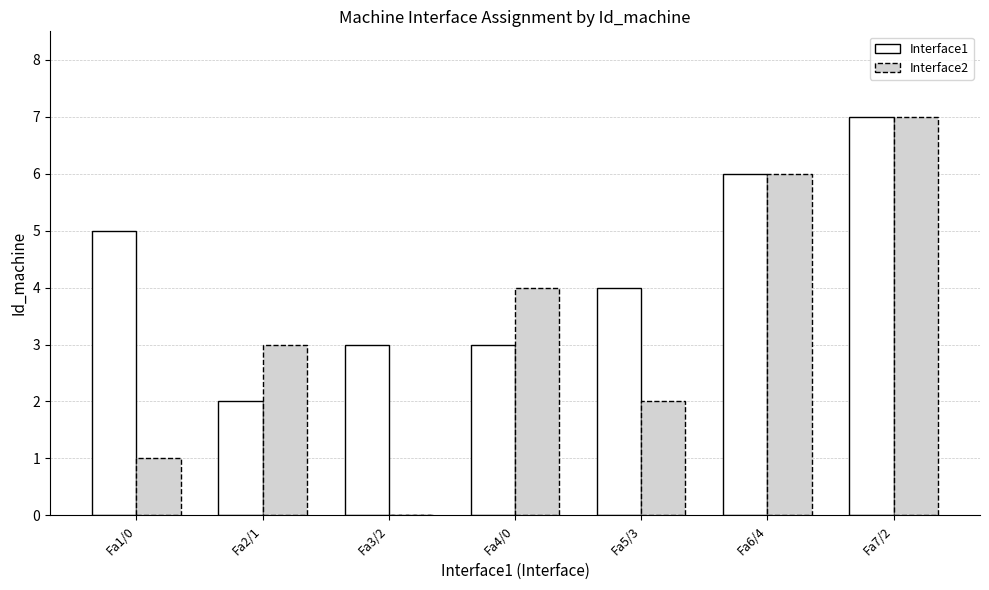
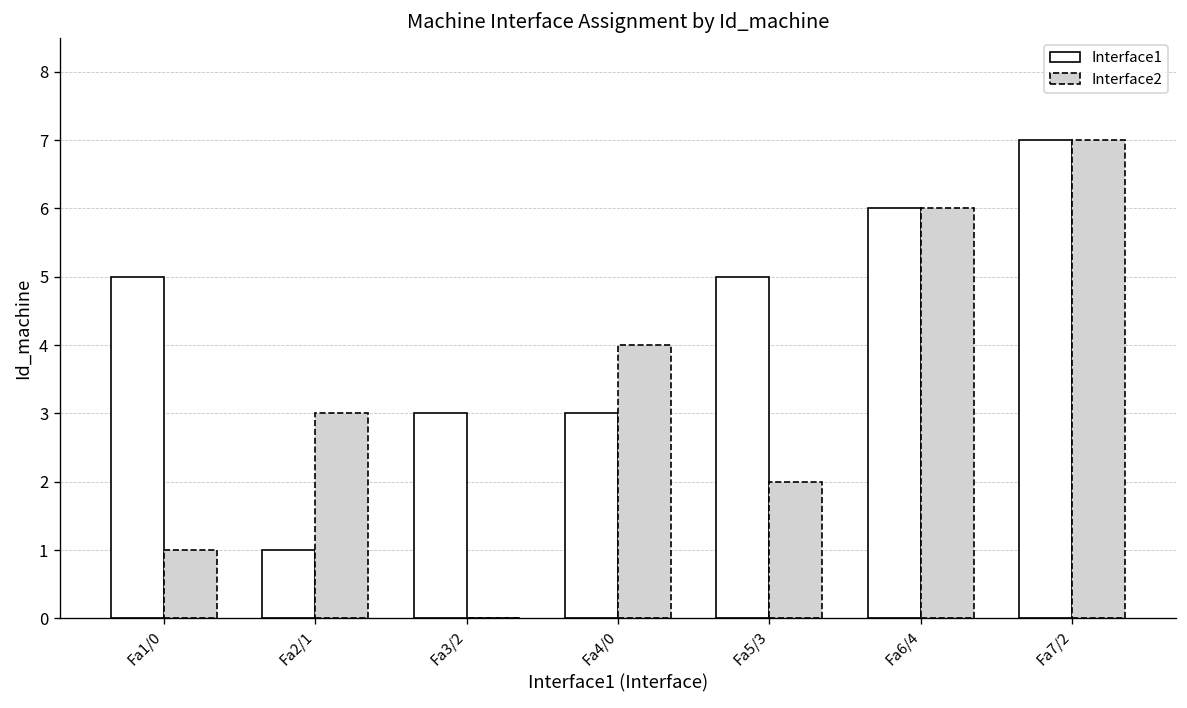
Interface1, Fa2/1: 2 -> 1
Interface1, Fa5/3: 4 -> 5
